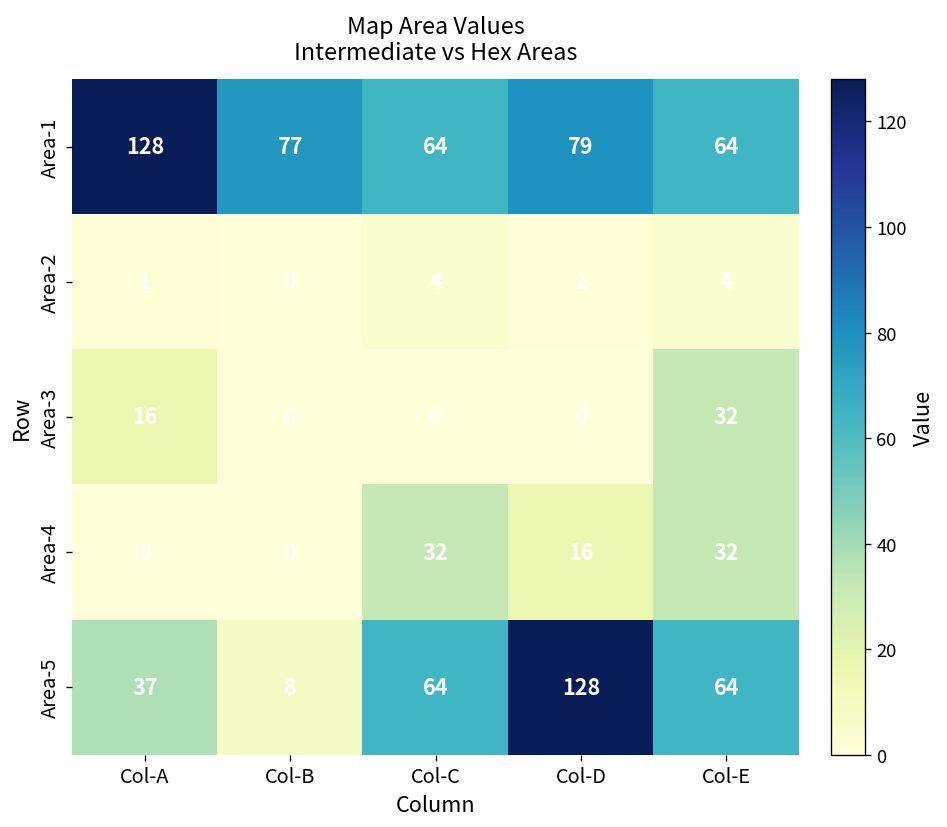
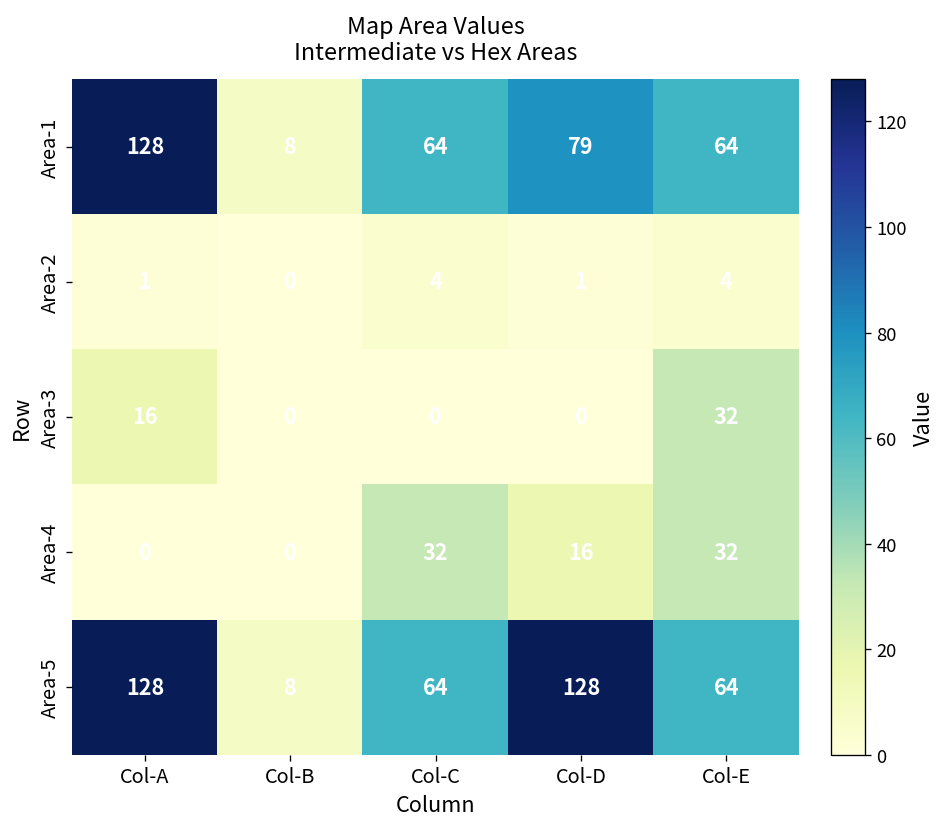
Area-1, Col-B: 77 -> 8
Area-5, Col-A: 37 -> 128
